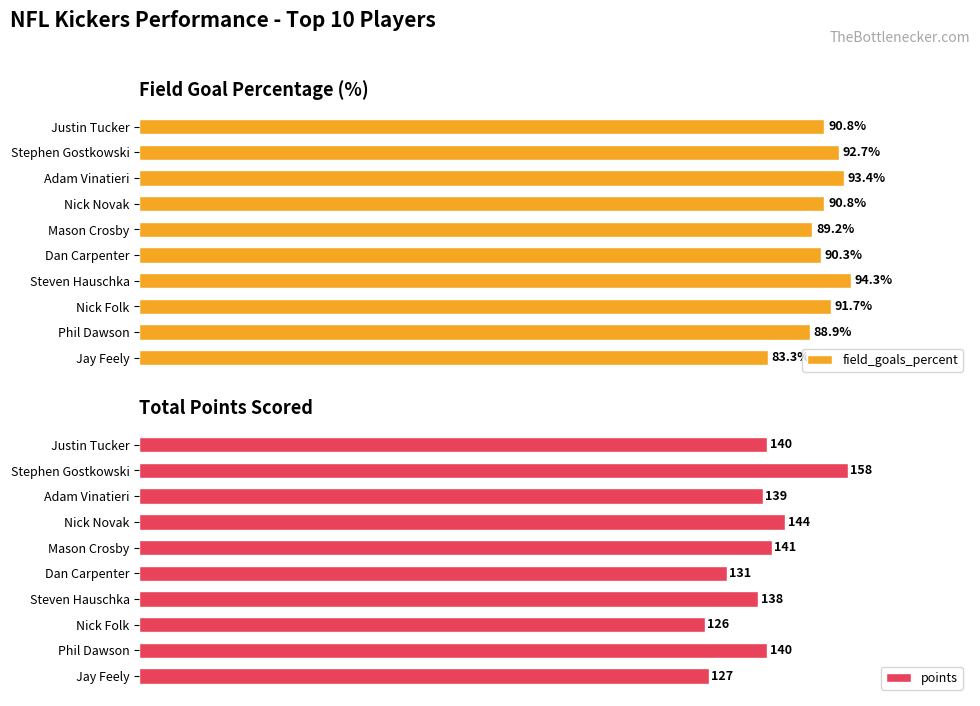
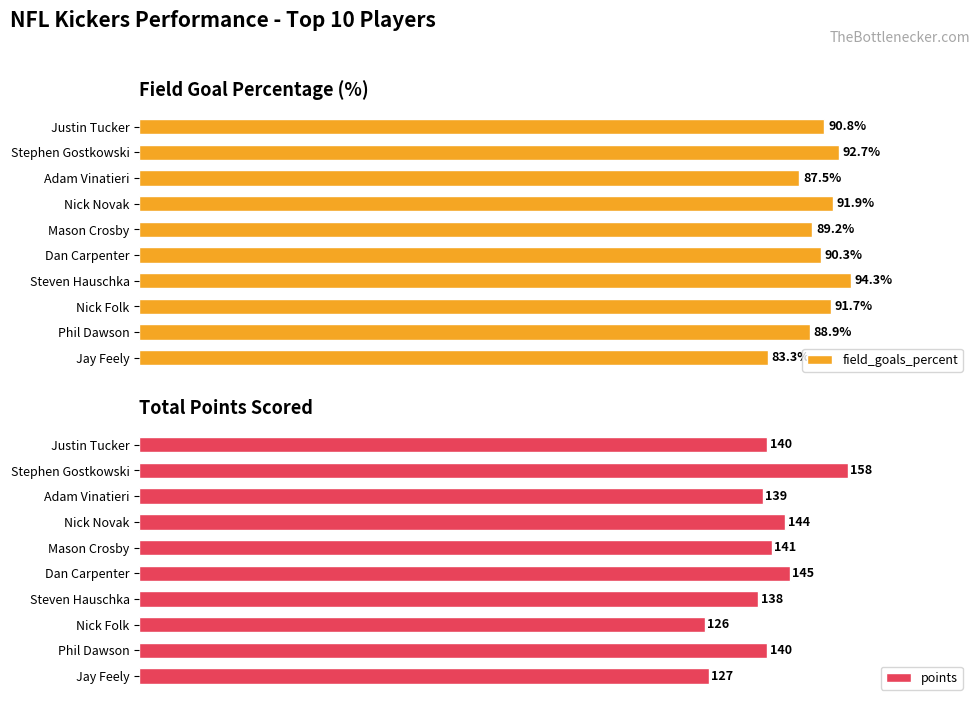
Field Goal Percentage (%), Adam Vinatieri: 93.4% -> 87.5%
Field Goal Percentage (%), Nick Novak: 90.8% -> 91.9%
Total Points Scored, Dan Carpenter: 131 -> 145
